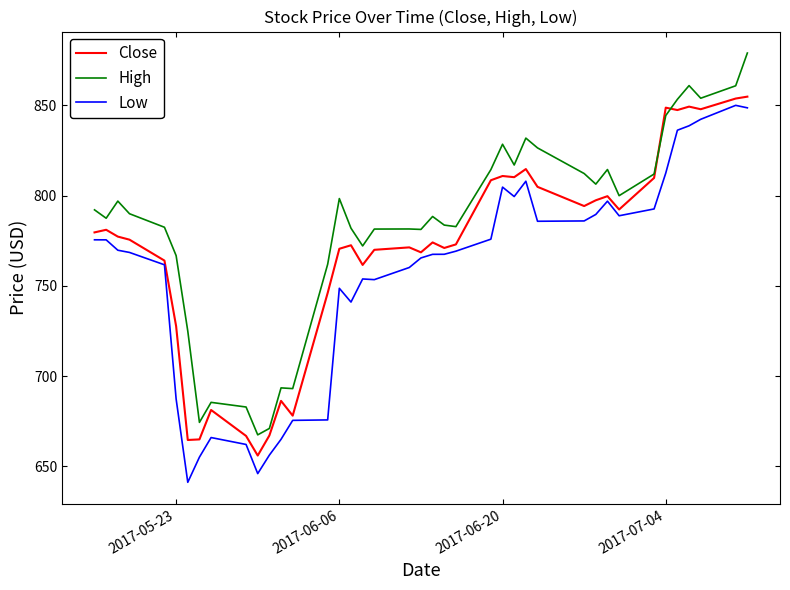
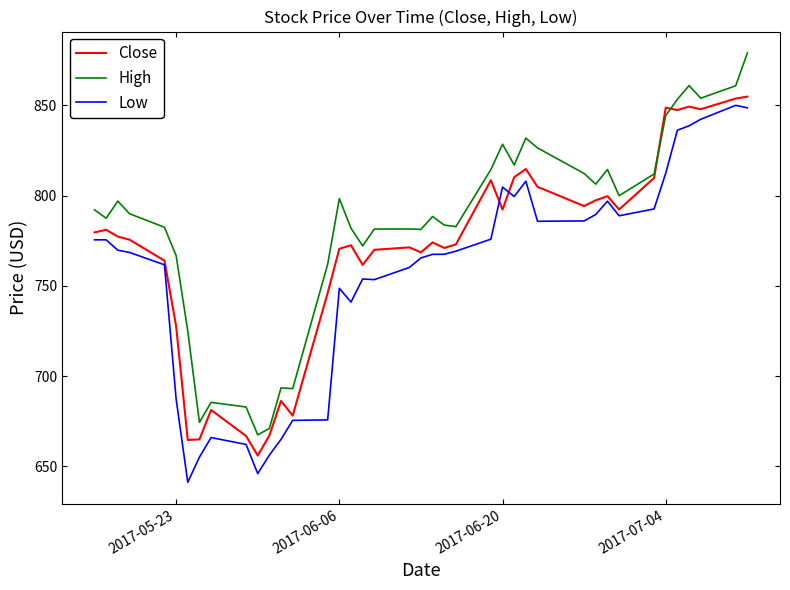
Close, 2017-06-20: 811 -> 792
